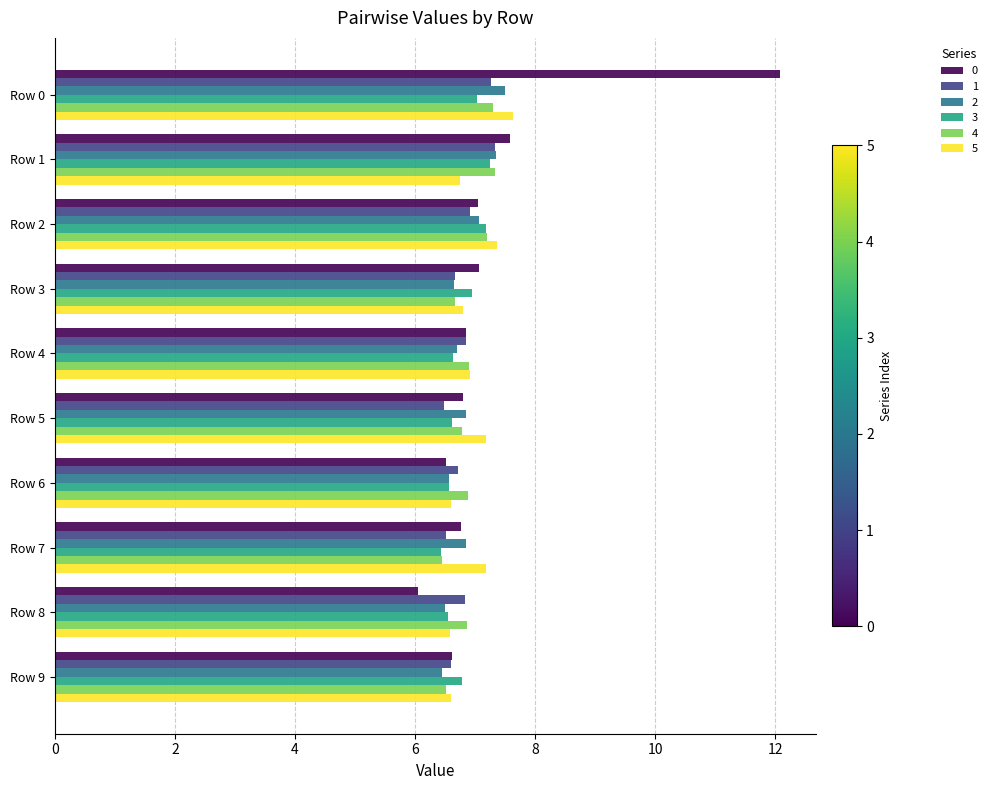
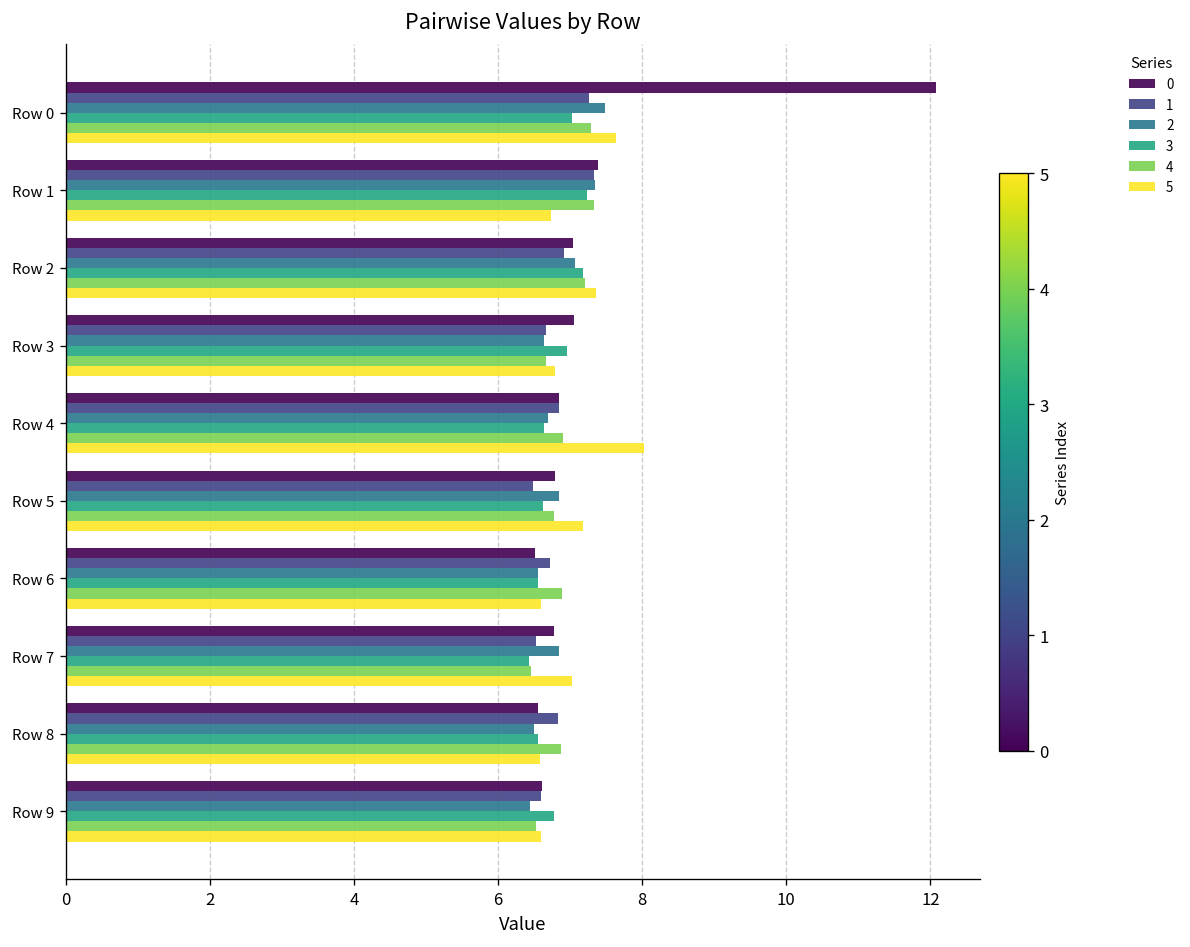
0, Row 1: 7.6 -> 7.4
5, Row 4: 6.9 -> 8.0
5, Row 7: 7.2 -> 7.0
0, Row 8: 6.0 -> 6.6
